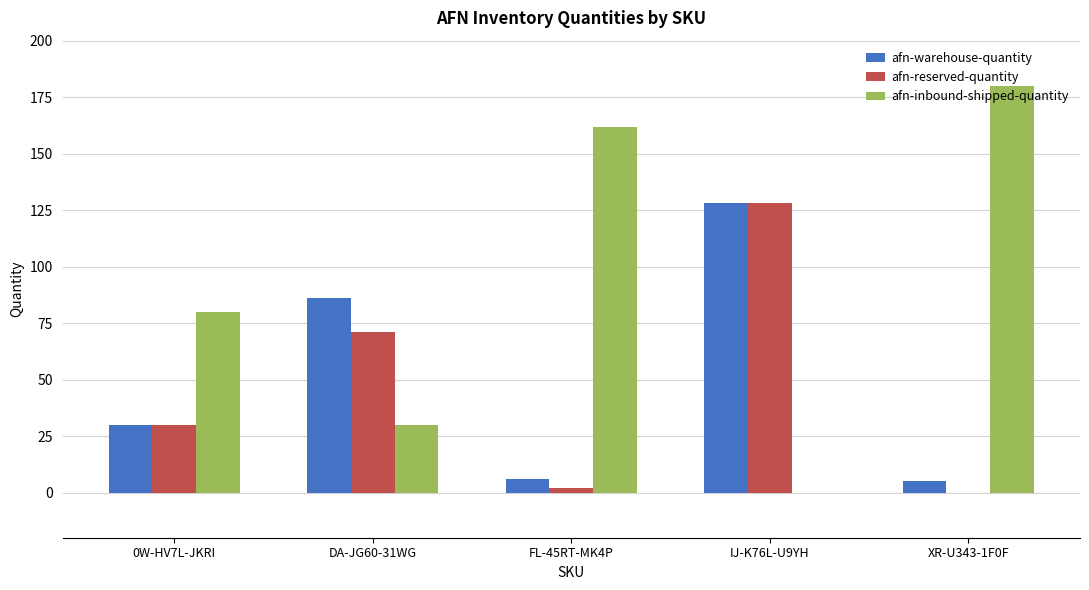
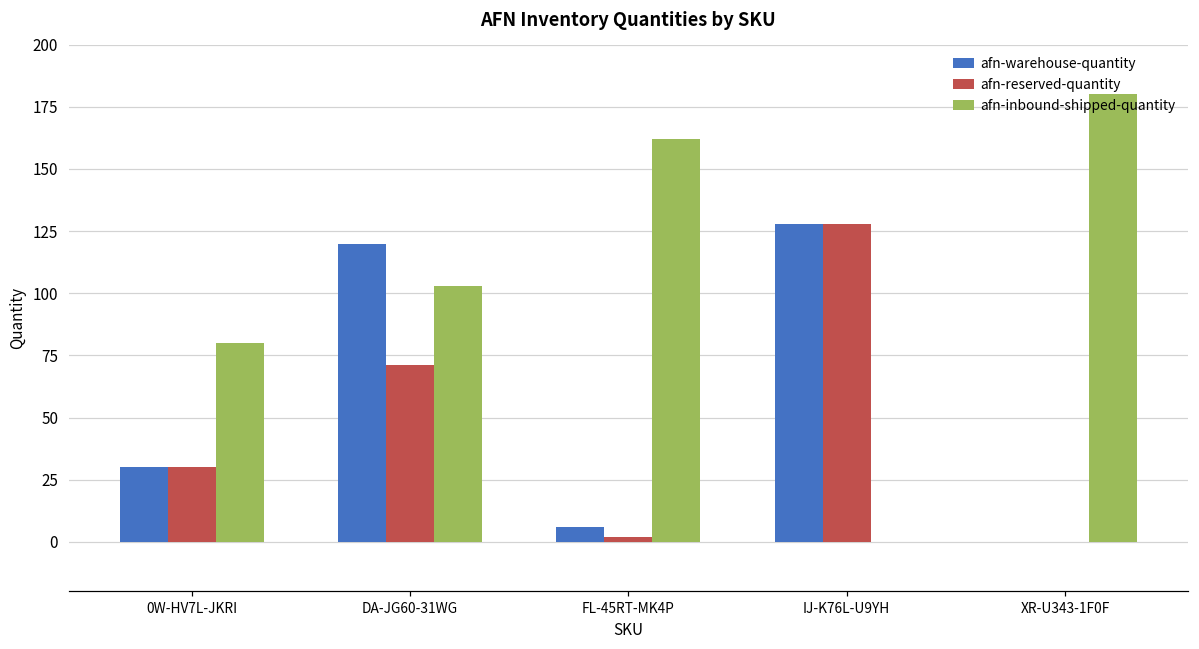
afn-warehouse-quantity, DA-JG60-31WG: 86 -> 120
afn-inbound-shipped-quantity, DA-JG60-31WG: 30 -> 103
afn-warehouse-quantity, XR-U343-1F0F: 5 -> 0
